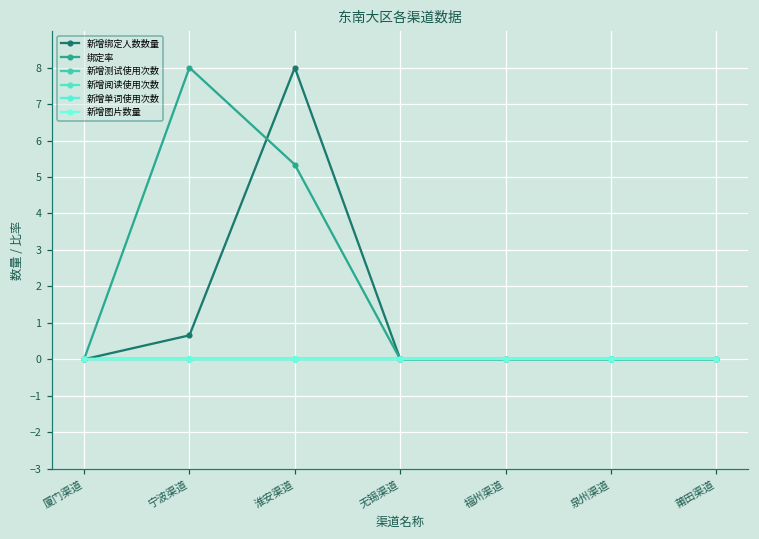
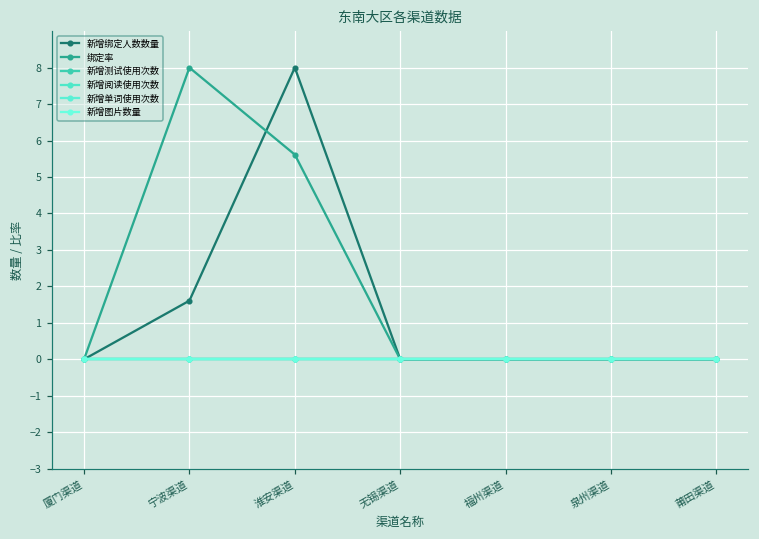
新增绑定人数数量, 宁波渠道: 0.7 -> 1.6
绑定率, 淮安渠道: 5.3 -> 5.6
